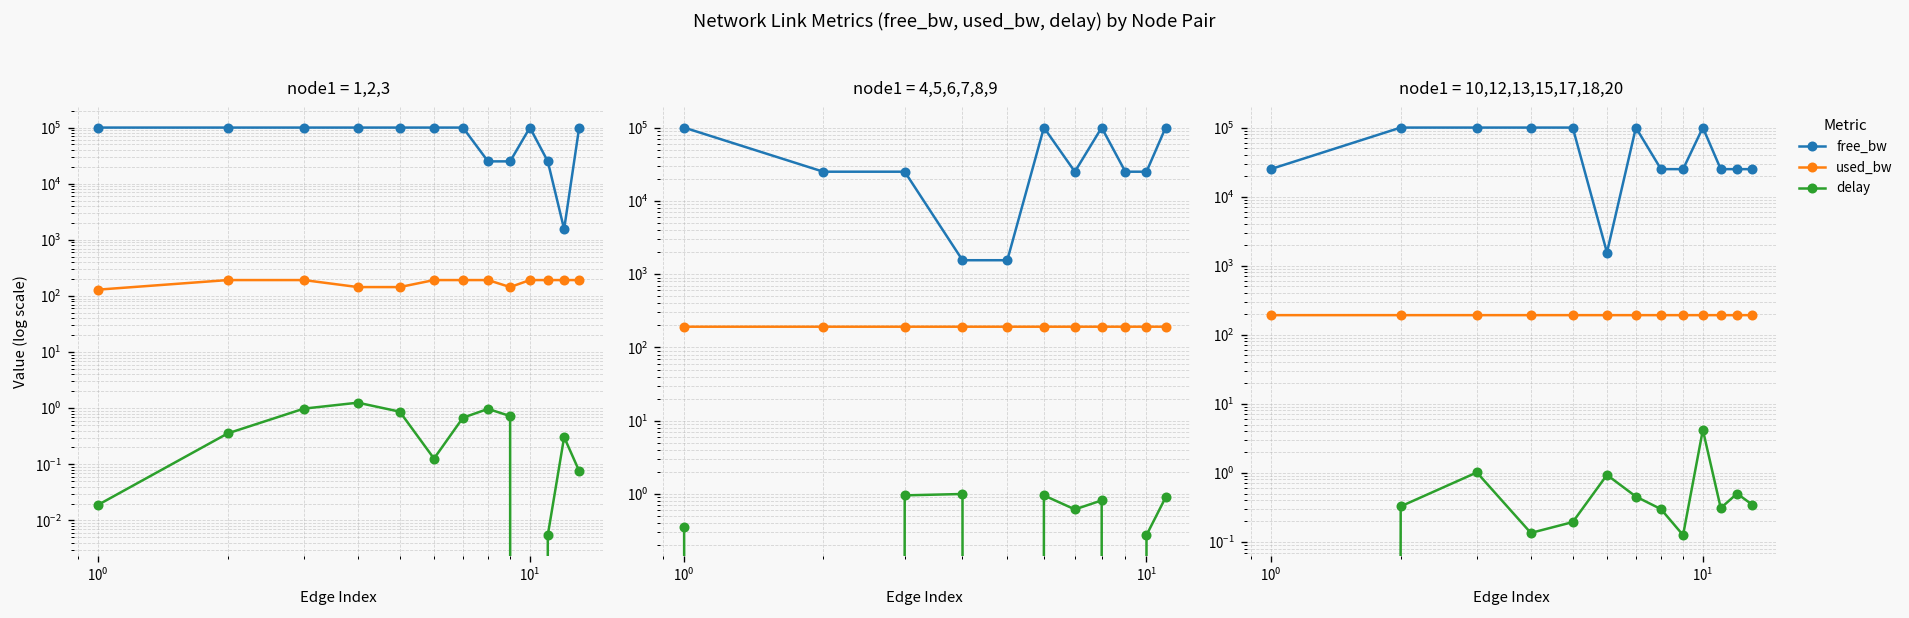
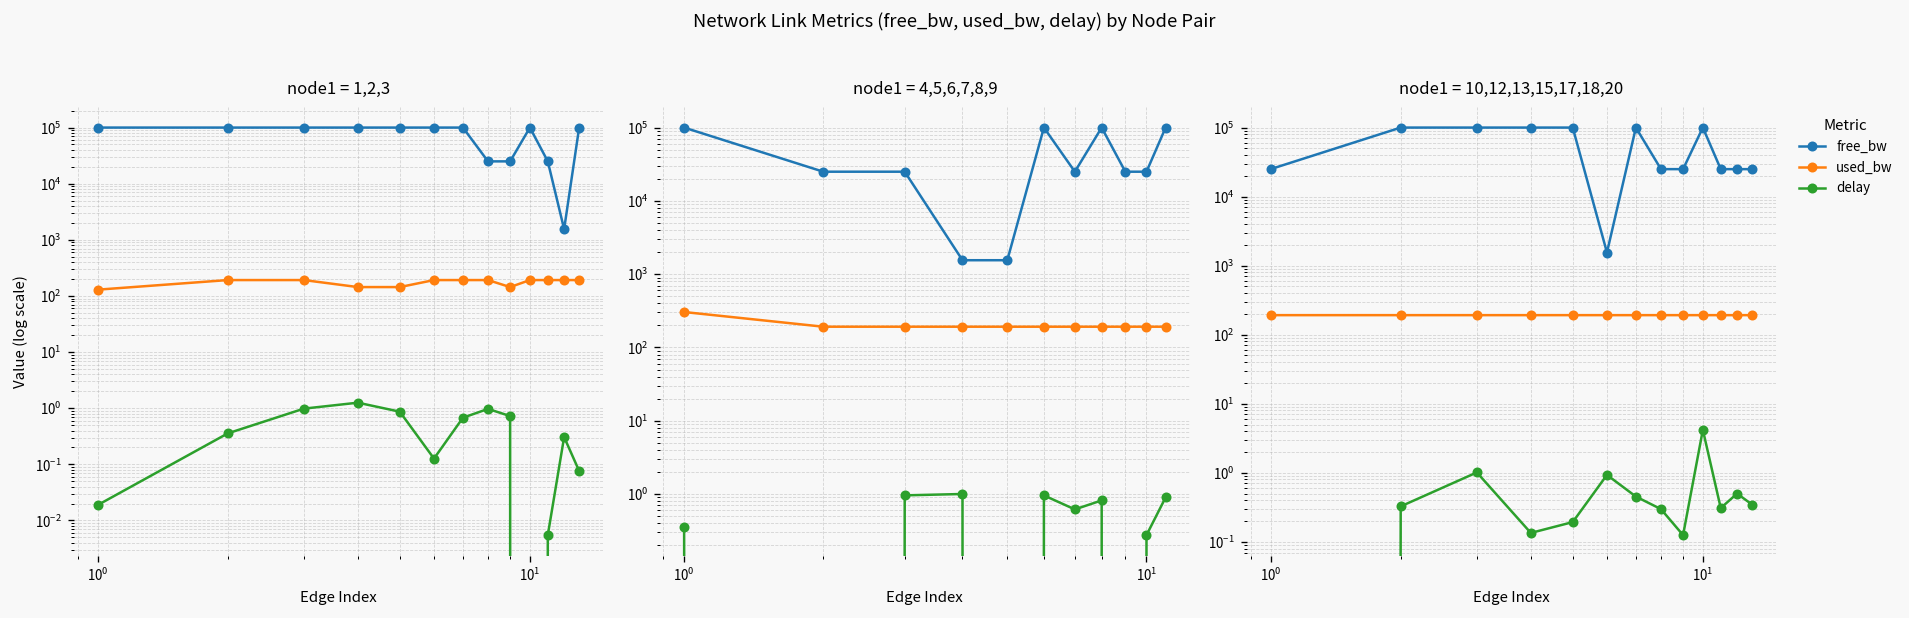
node1 = 4,5,6,7,8,9, used_bw, 10^0: 190 -> 300
